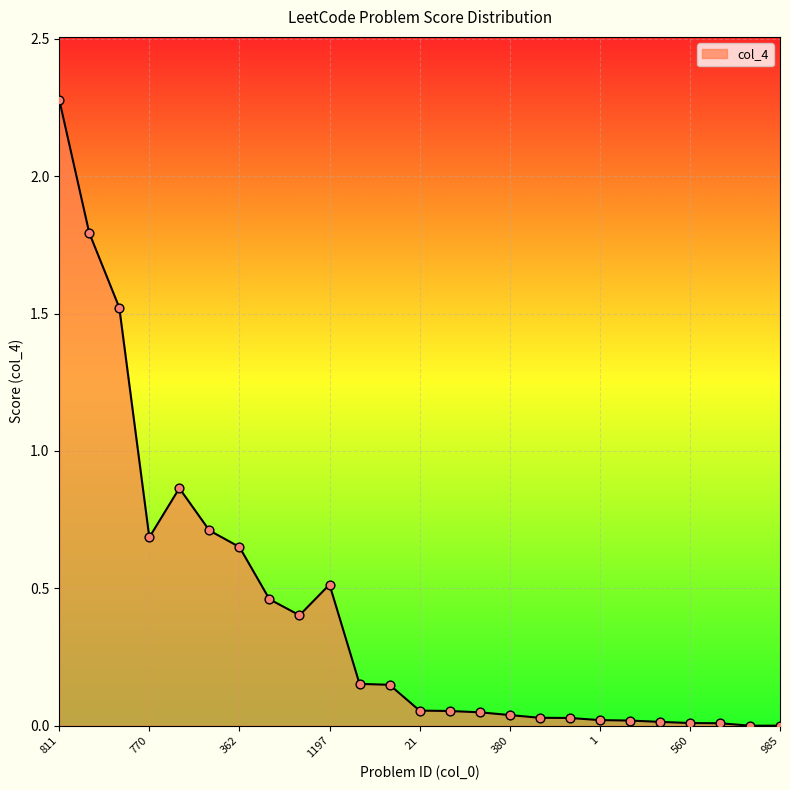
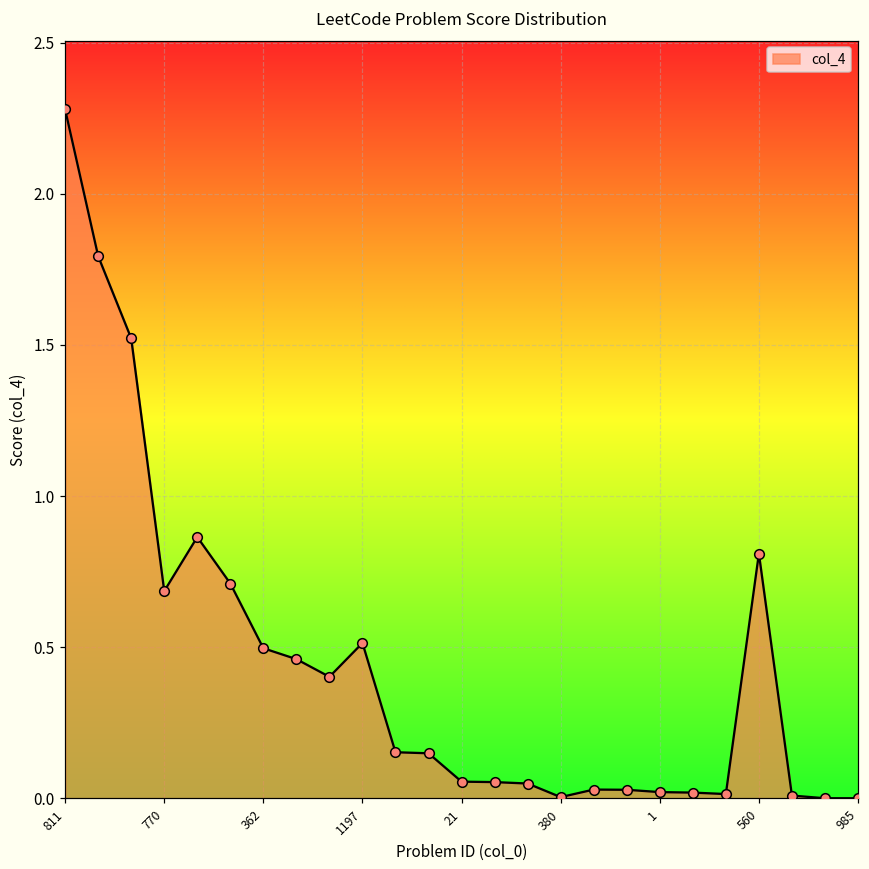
362: 0.65 -> 0.50
380: 0.04 -> 0.00
560: 0.01 -> 0.81
